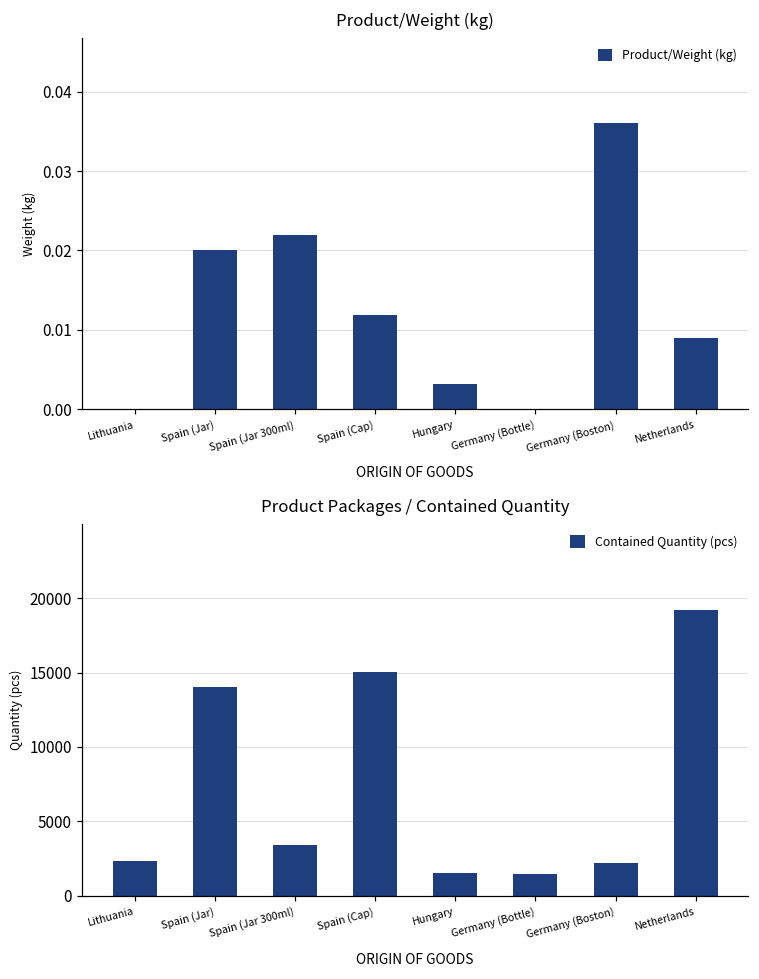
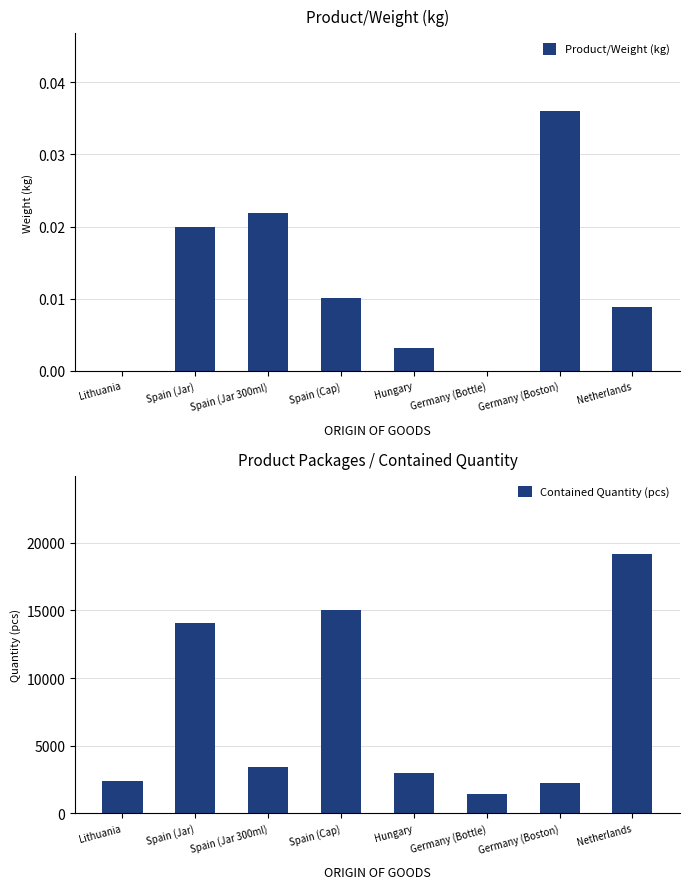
Product/Weight (kg), Spain (Cap): 0.012 -> 0.010
Product Packages / Contained Quantity, Hungary: 1500 -> 3000
